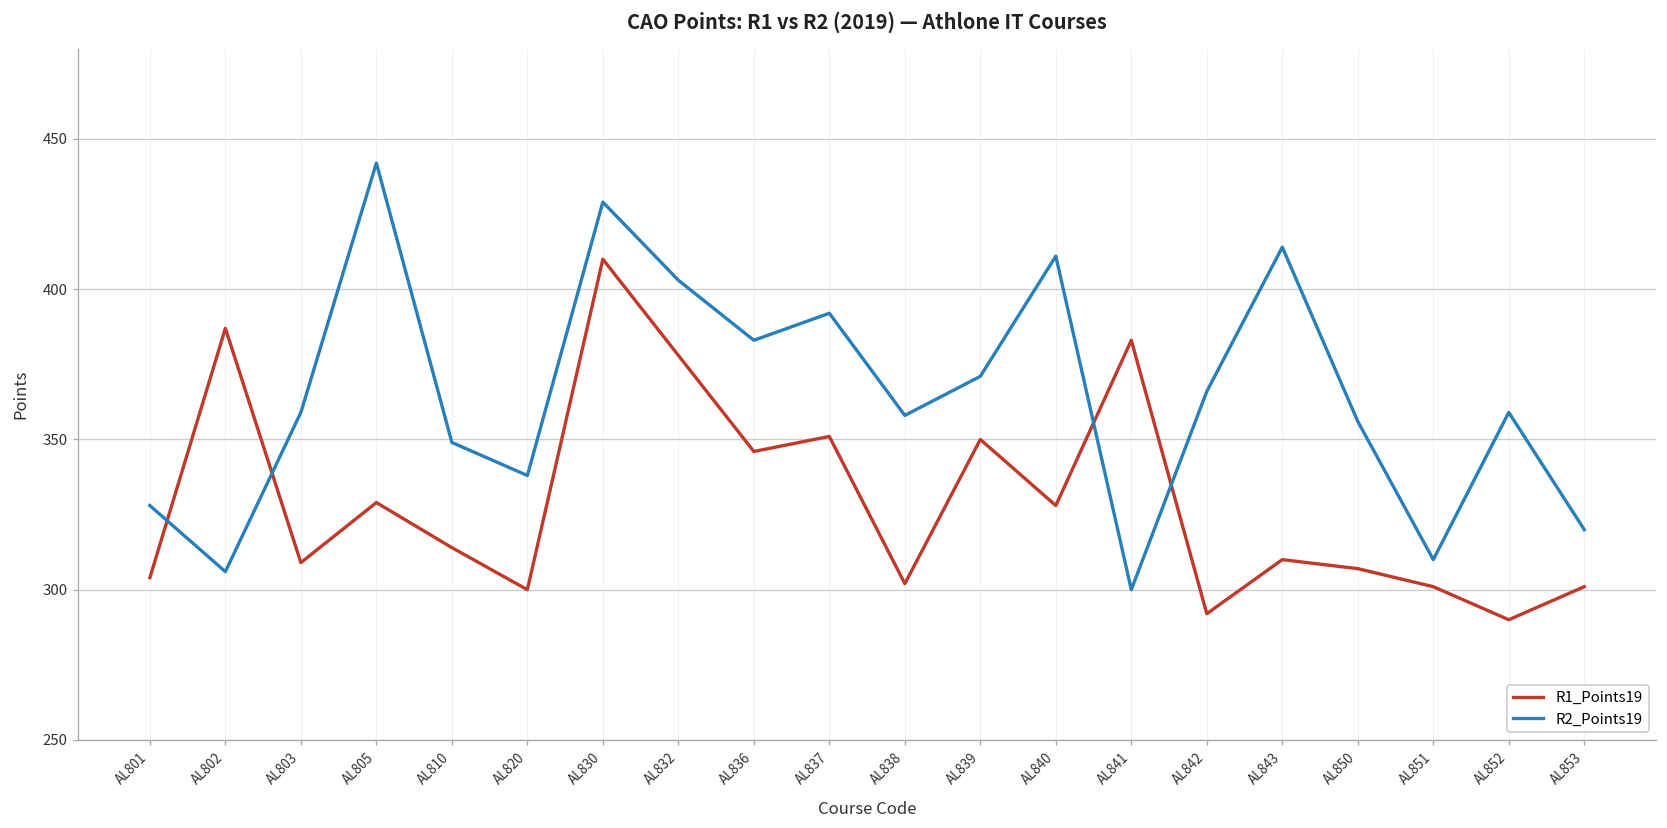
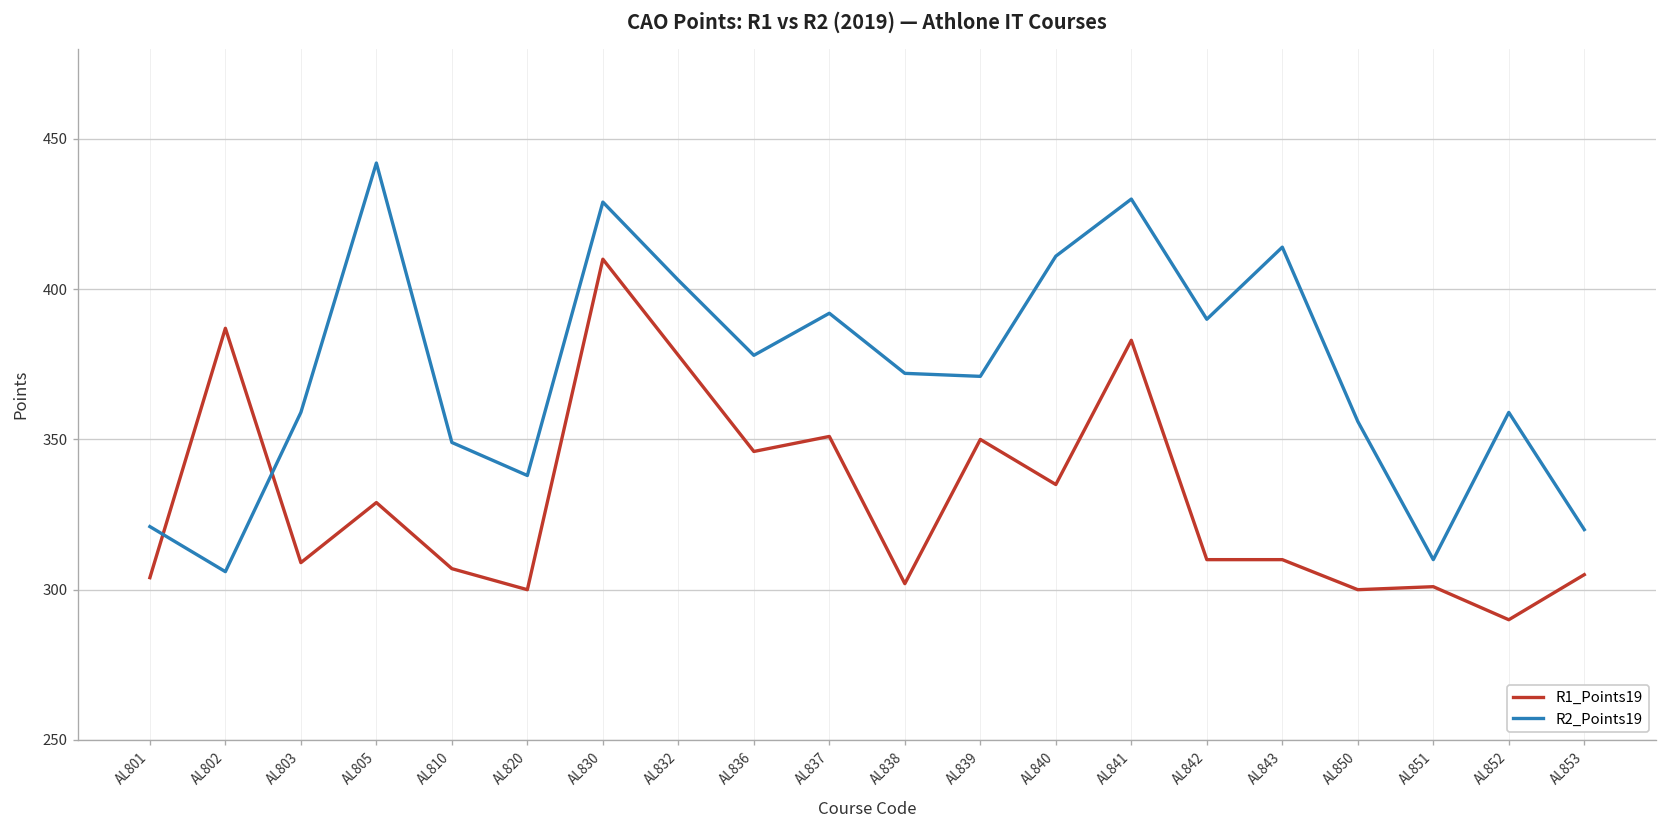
R2_Points19, AL801: 328 -> 321
R1_Points19, AL810: 314 -> 307
R2_Points19, AL836: 383 -> 378
R2_Points19, AL838: 358 -> 372
R1_Points19, AL840: 328 -> 335
R2_Points19, AL841: 300 -> 430
R1_Points19, AL842: 292 -> 310
R2_Points19, AL842: 366 -> 390
R1_Points19, AL850: 307 -> 300
R1_Points19, AL853: 301 -> 305
